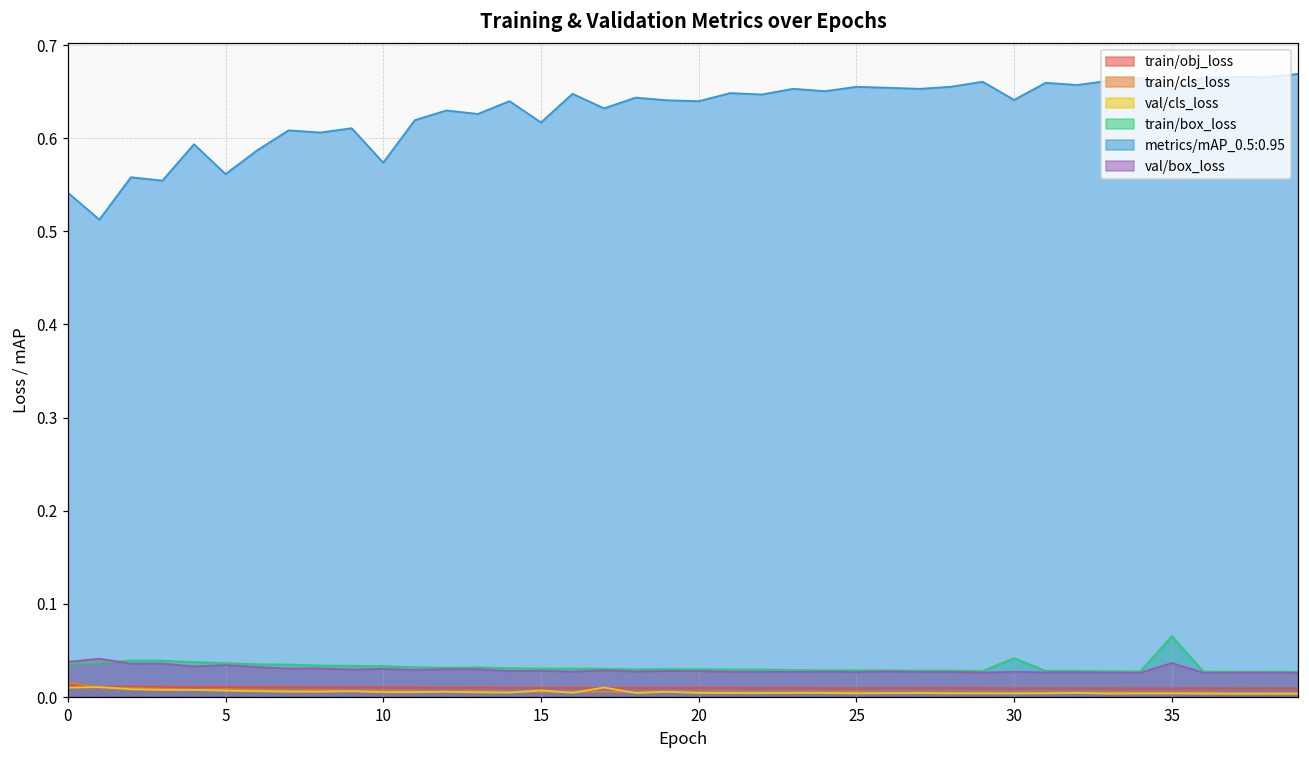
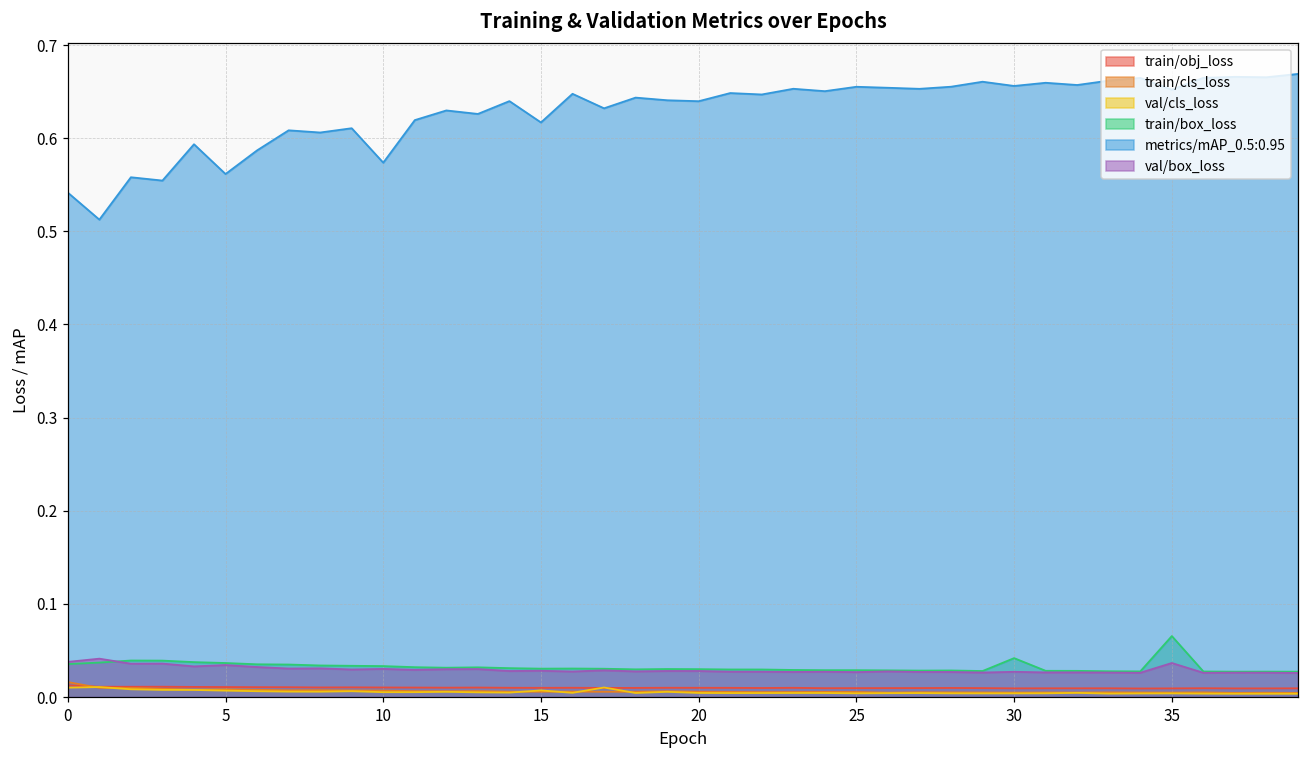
metrics/mAP_0.5:0.95, 30: 0.64 -> 0.66
